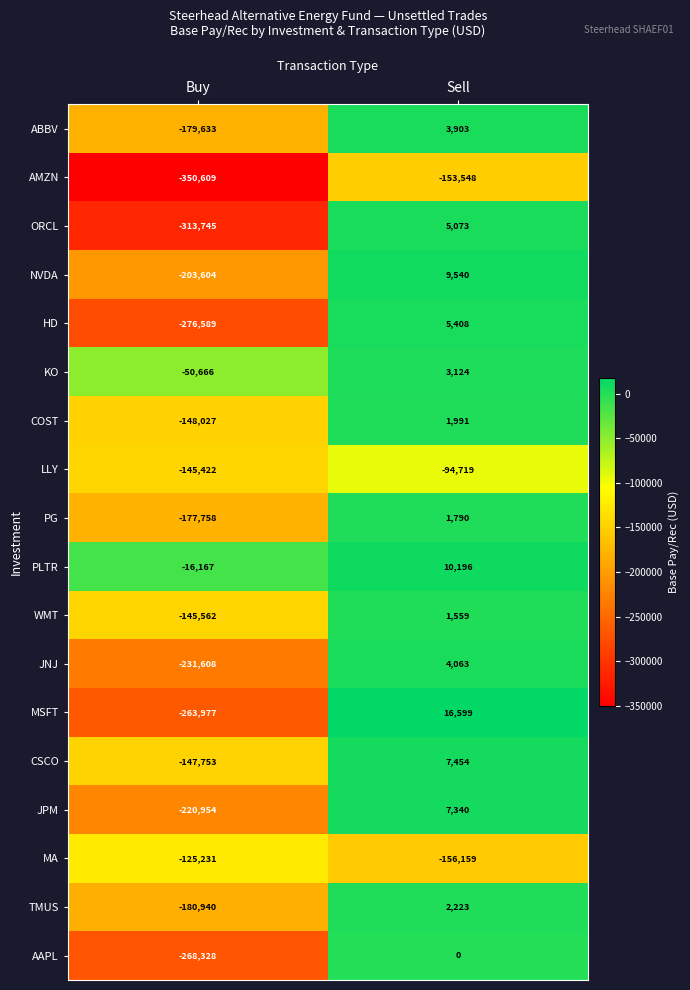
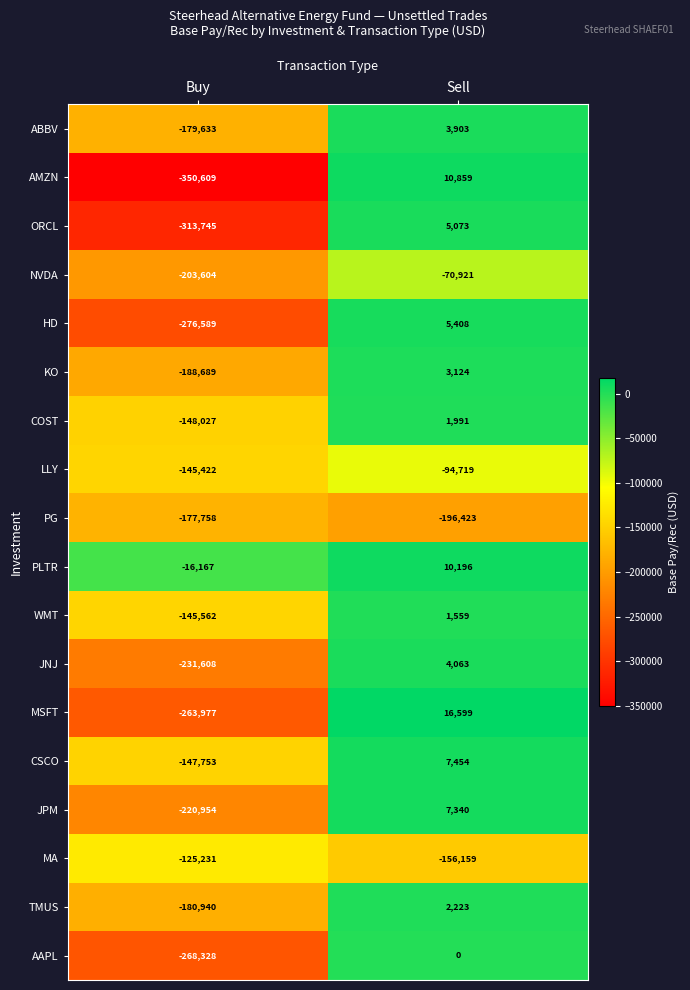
AMZN, Sell: -153,548 -> 10,859
NVDA, Sell: 9,540 -> -70,921
KO, Buy: -50,666 -> -188,689
PG, Sell: 1,790 -> -196,423
